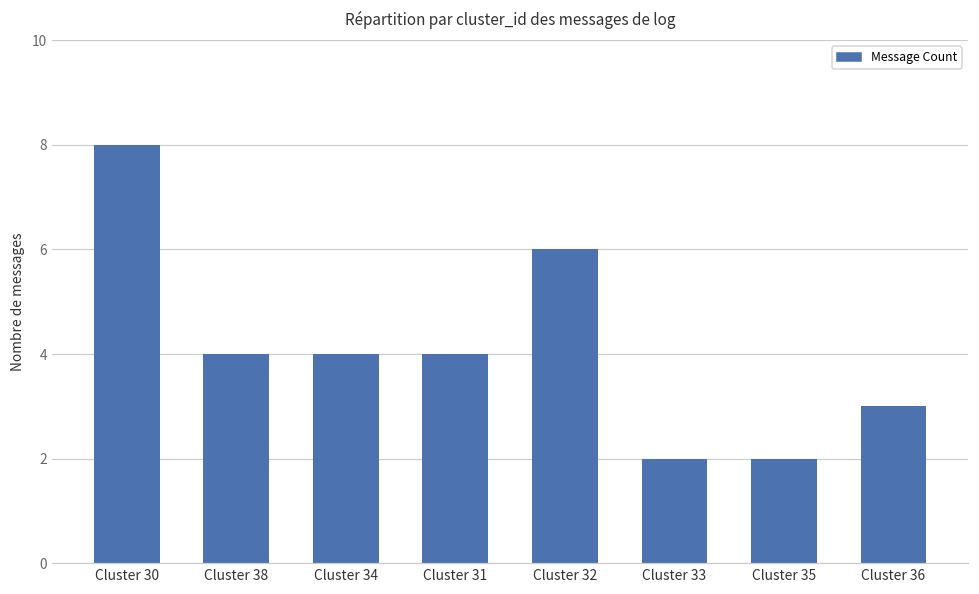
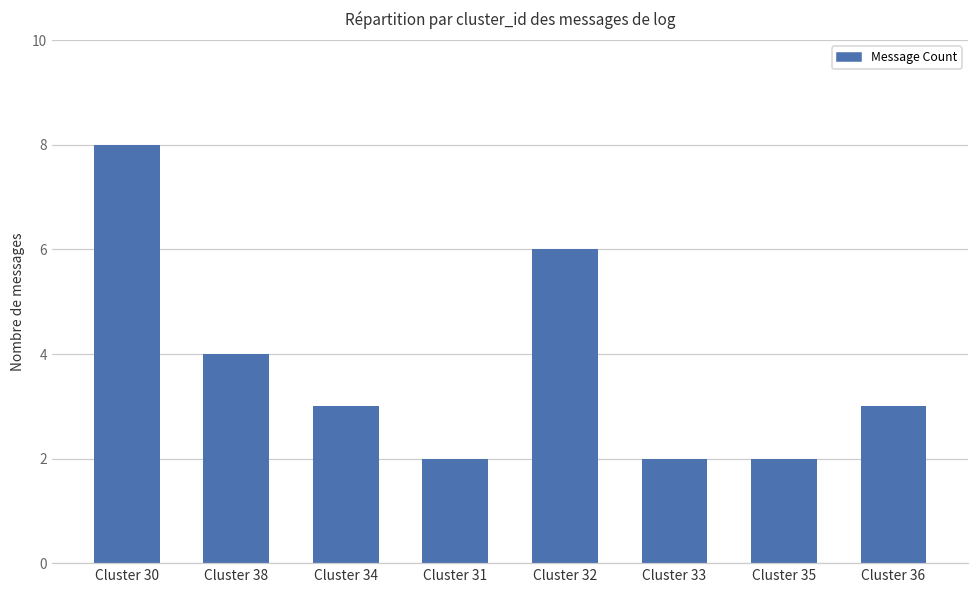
Cluster 34: 4 -> 3
Cluster 31: 4 -> 2
